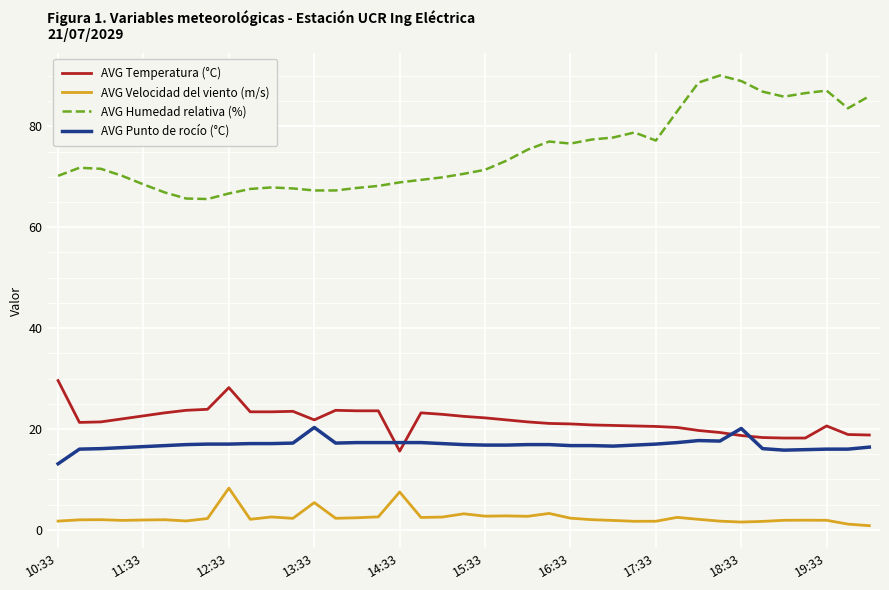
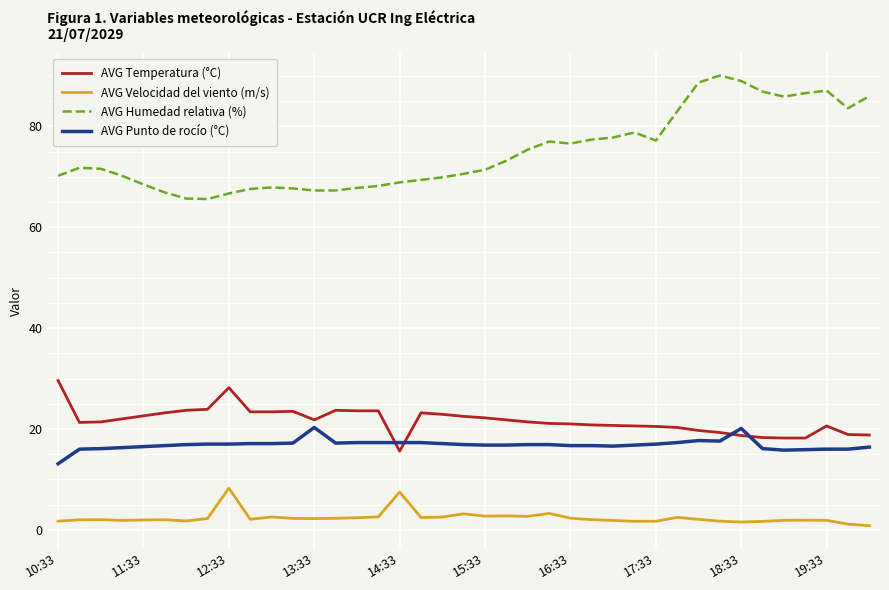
AVG Velocidad del viento (m/s), 13:33: 5 -> 2
